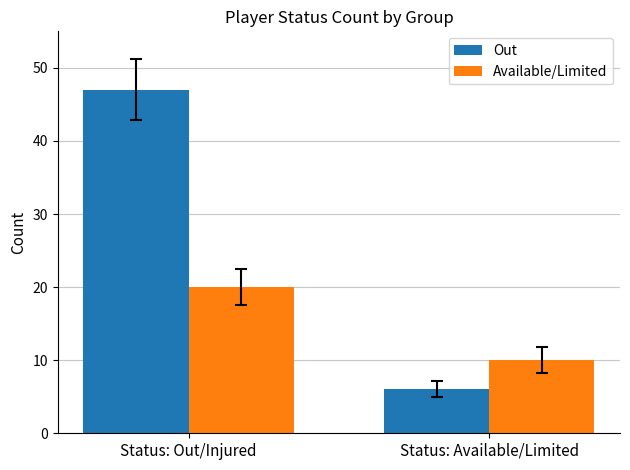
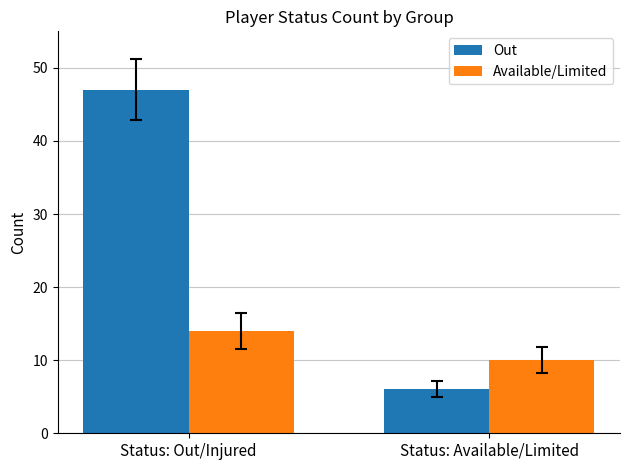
Available/Limited, Status: Out/Injured: 20 -> 14
